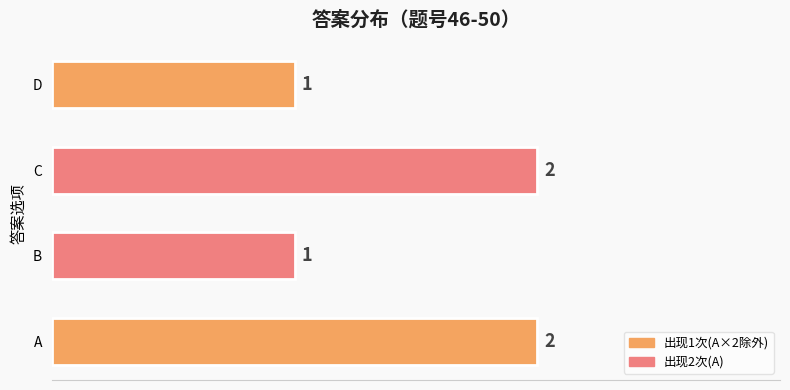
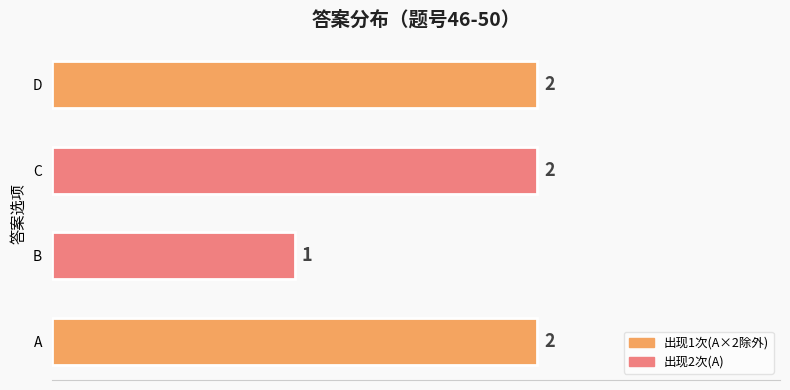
D: 1 -> 2
